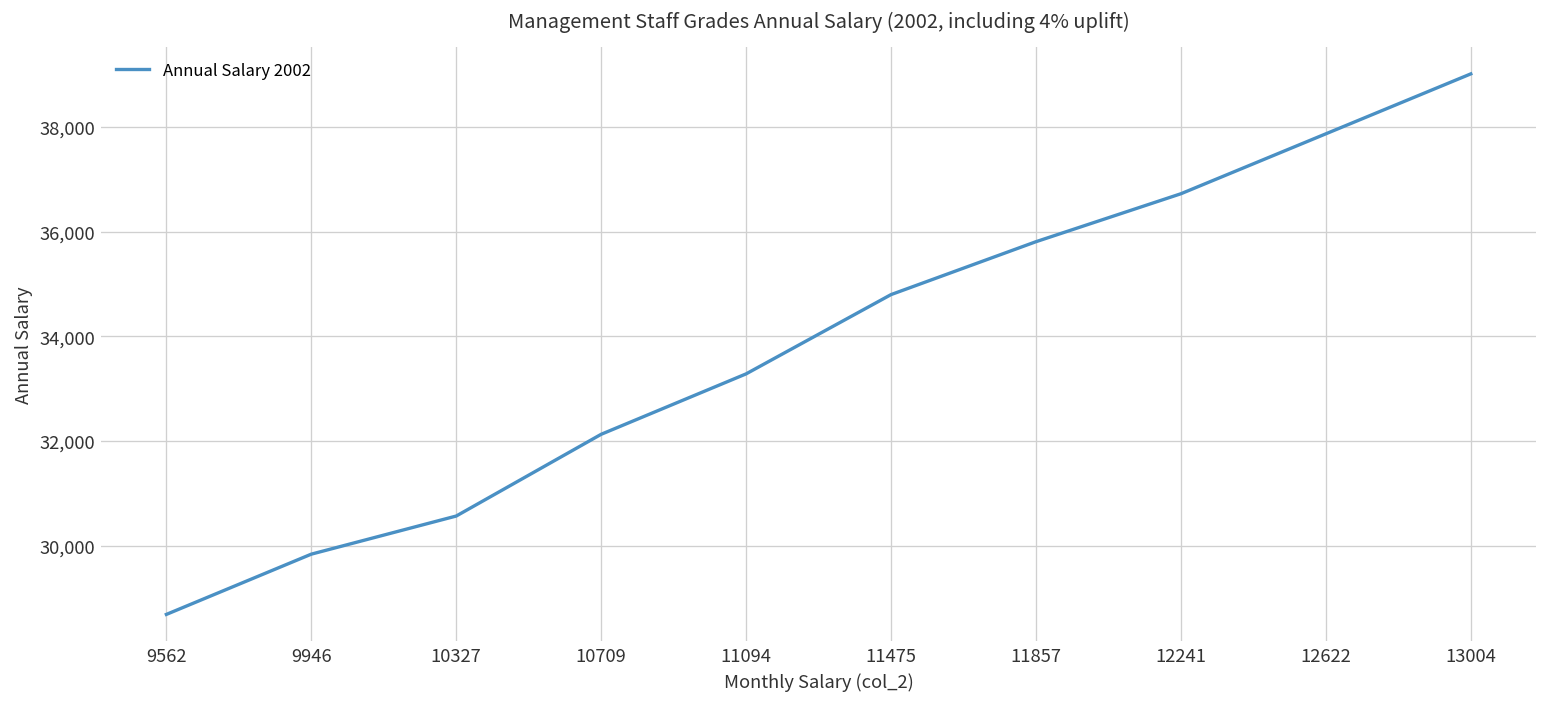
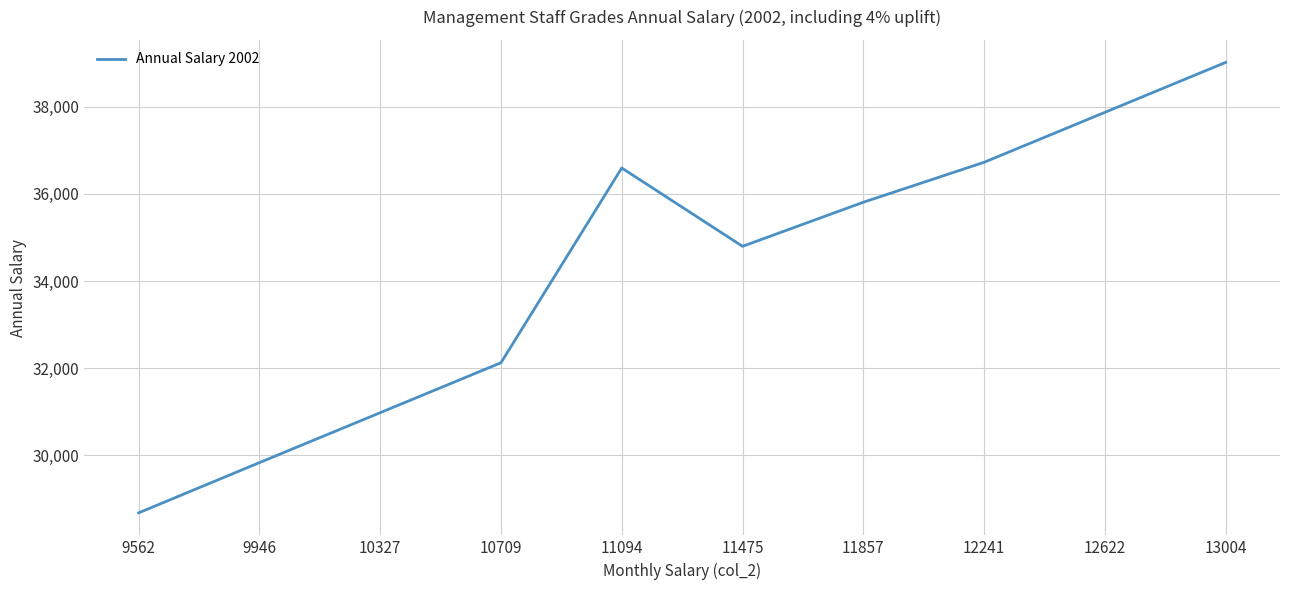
10327: 30,600 -> 31,000
11094: 33,300 -> 36,600
